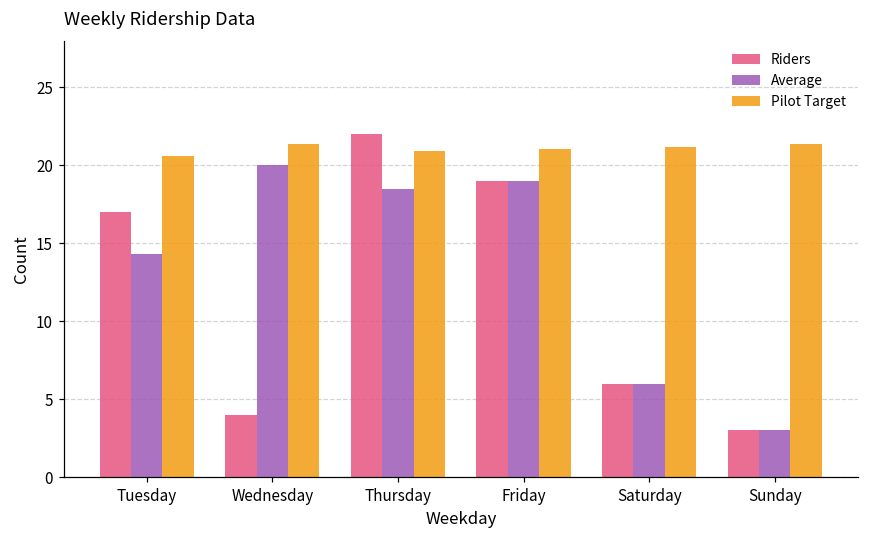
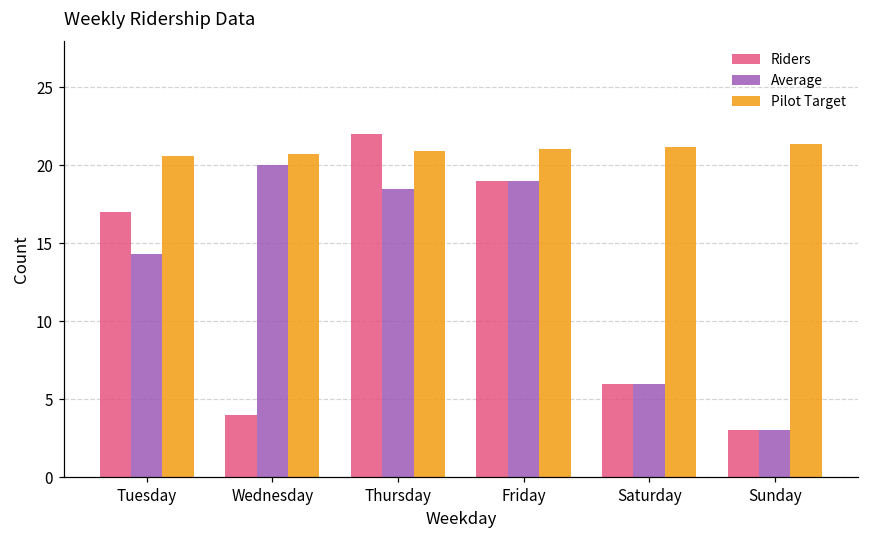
Pilot Target, Wednesday: 21.4 -> 20.8
